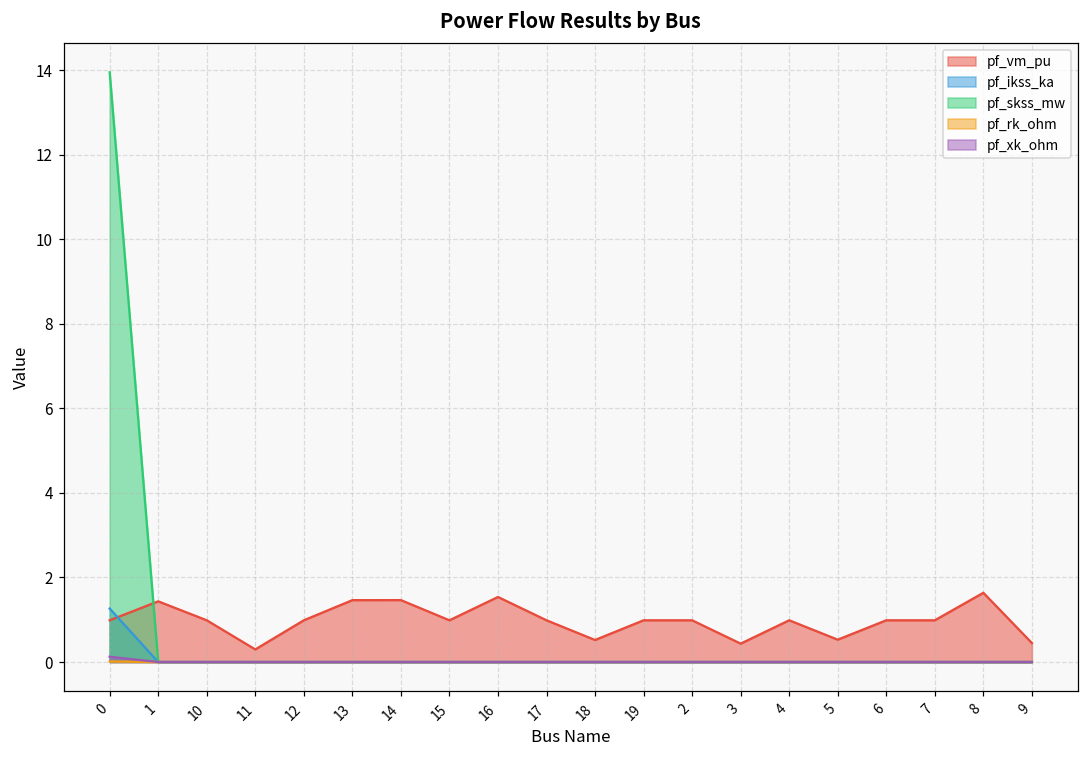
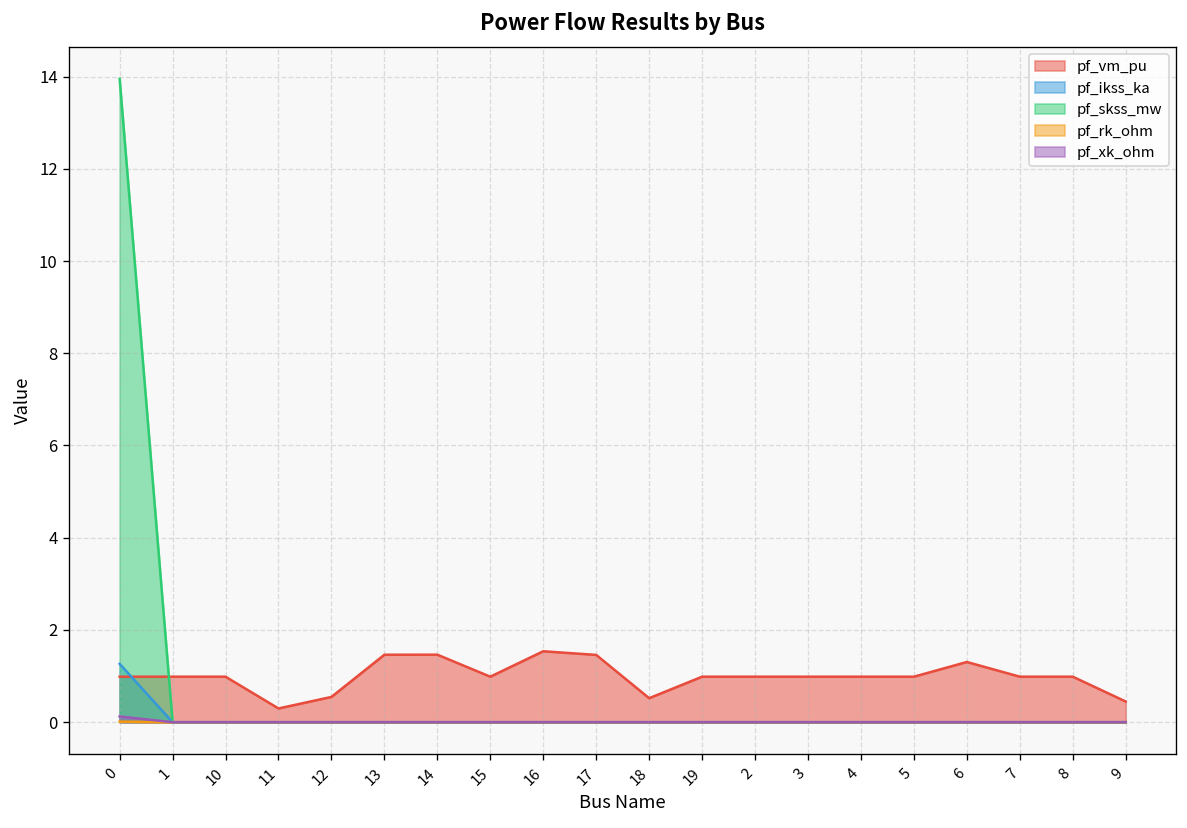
pf_vm_pu, 1: 1.4 -> 1.0
pf_vm_pu, 12: 1.0 -> 0.5
pf_vm_pu, 17: 1.0 -> 1.5
pf_vm_pu, 3: 0.4 -> 1.0
pf_vm_pu, 5: 0.5 -> 1.0
pf_vm_pu, 6: 1.0 -> 1.3
pf_vm_pu, 8: 1.6 -> 1.0
